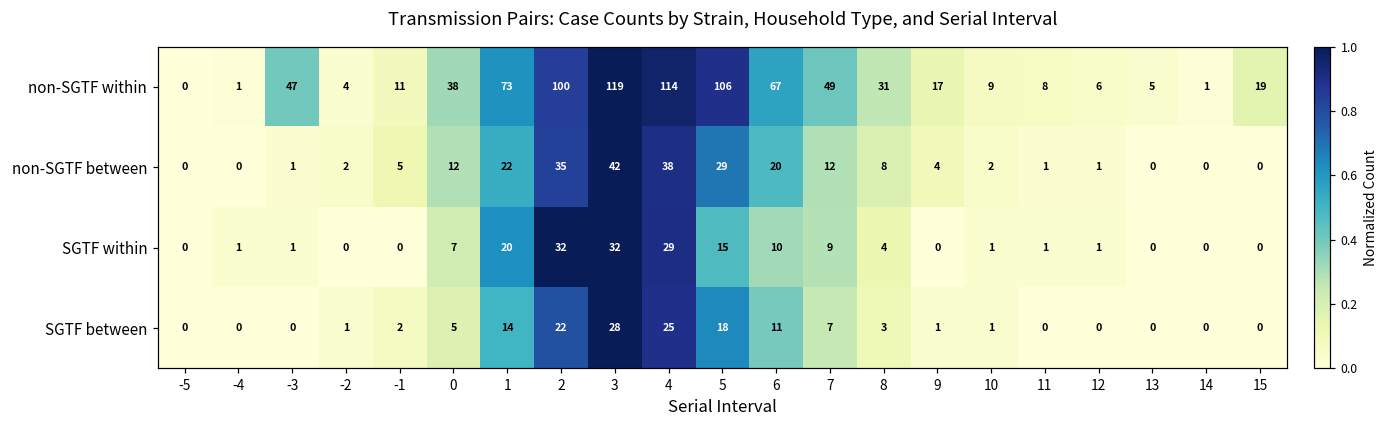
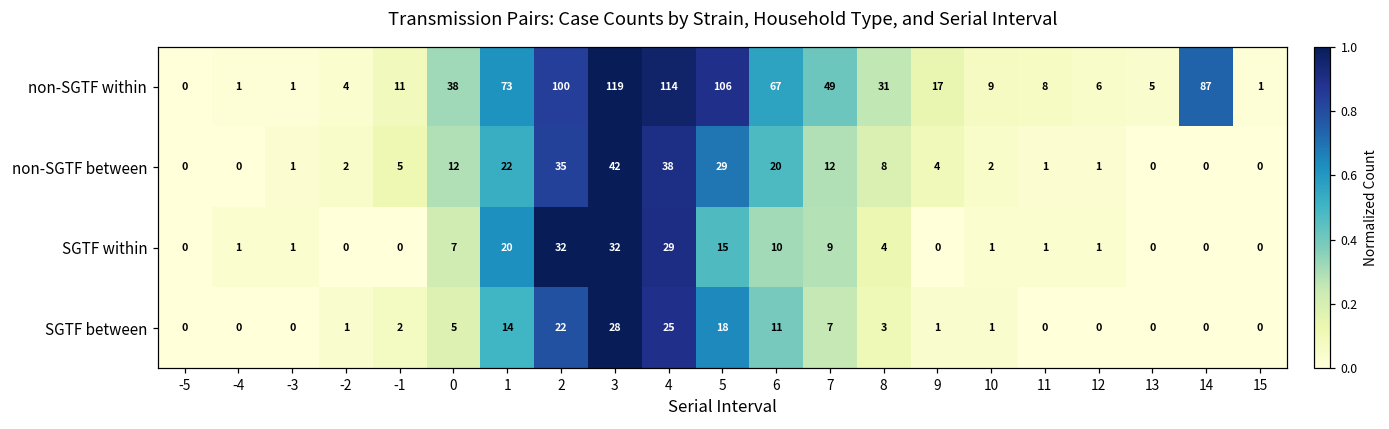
non-SGTF within, -3: 47 -> 1
non-SGTF within, 14: 1 -> 87
non-SGTF within, 15: 19 -> 1
